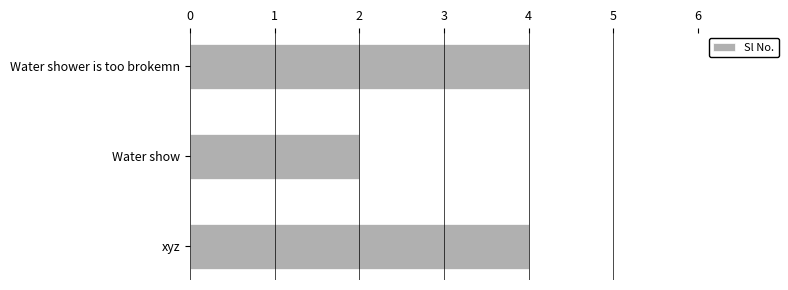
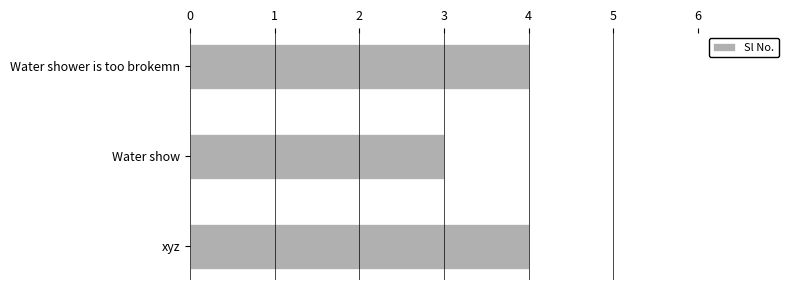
Water show: 2 -> 3
